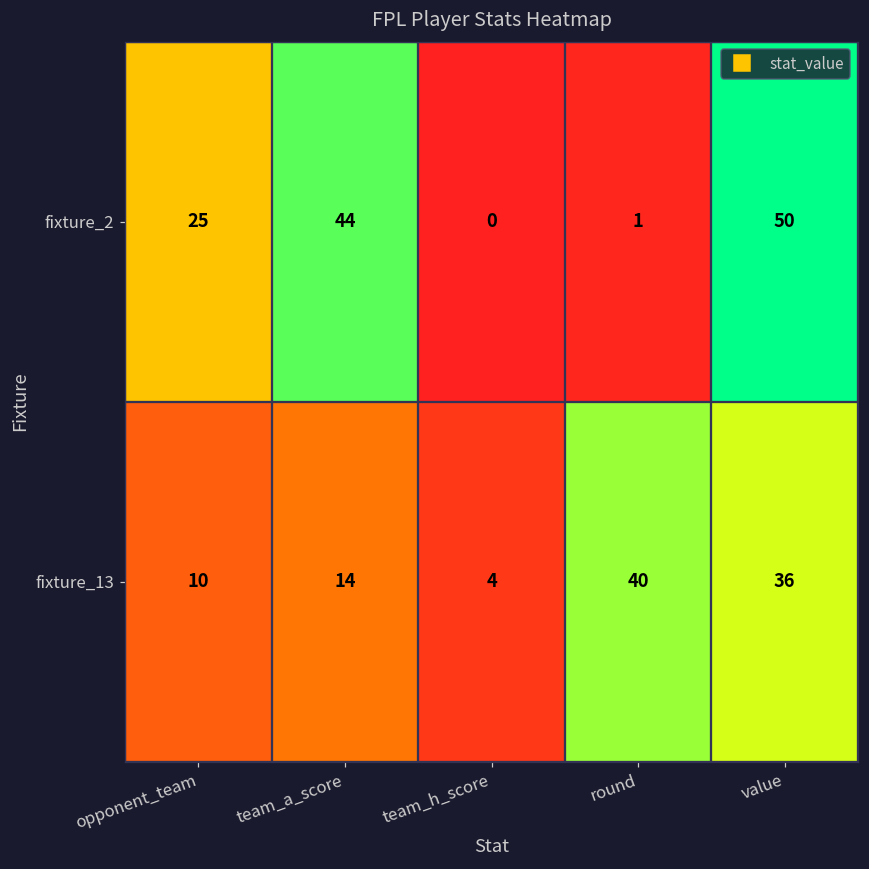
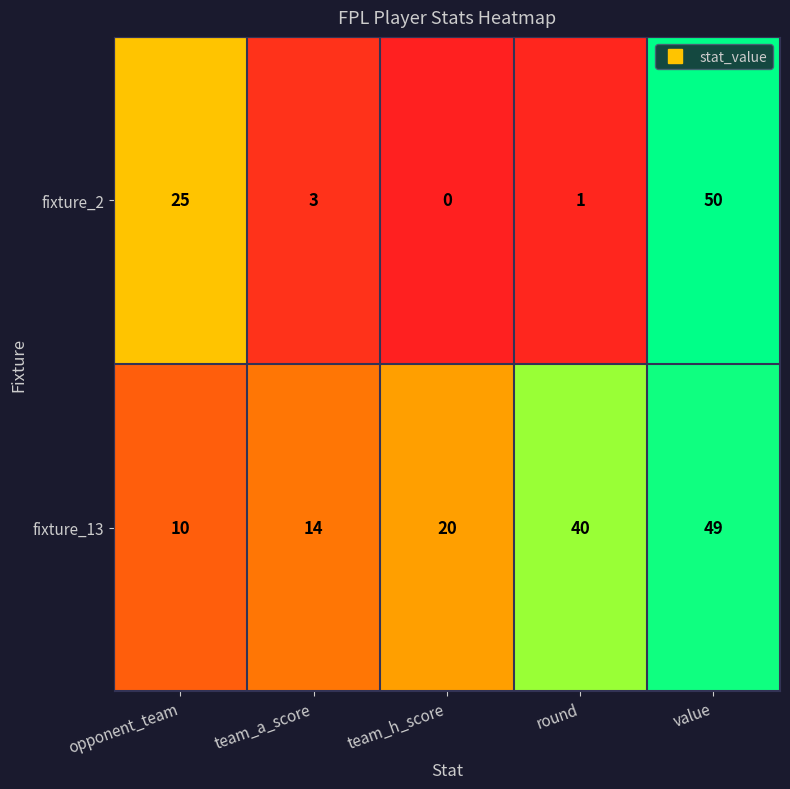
fixture_2, team_a_score: 44 -> 3
fixture_13, team_h_score: 4 -> 20
fixture_13, value: 36 -> 49
